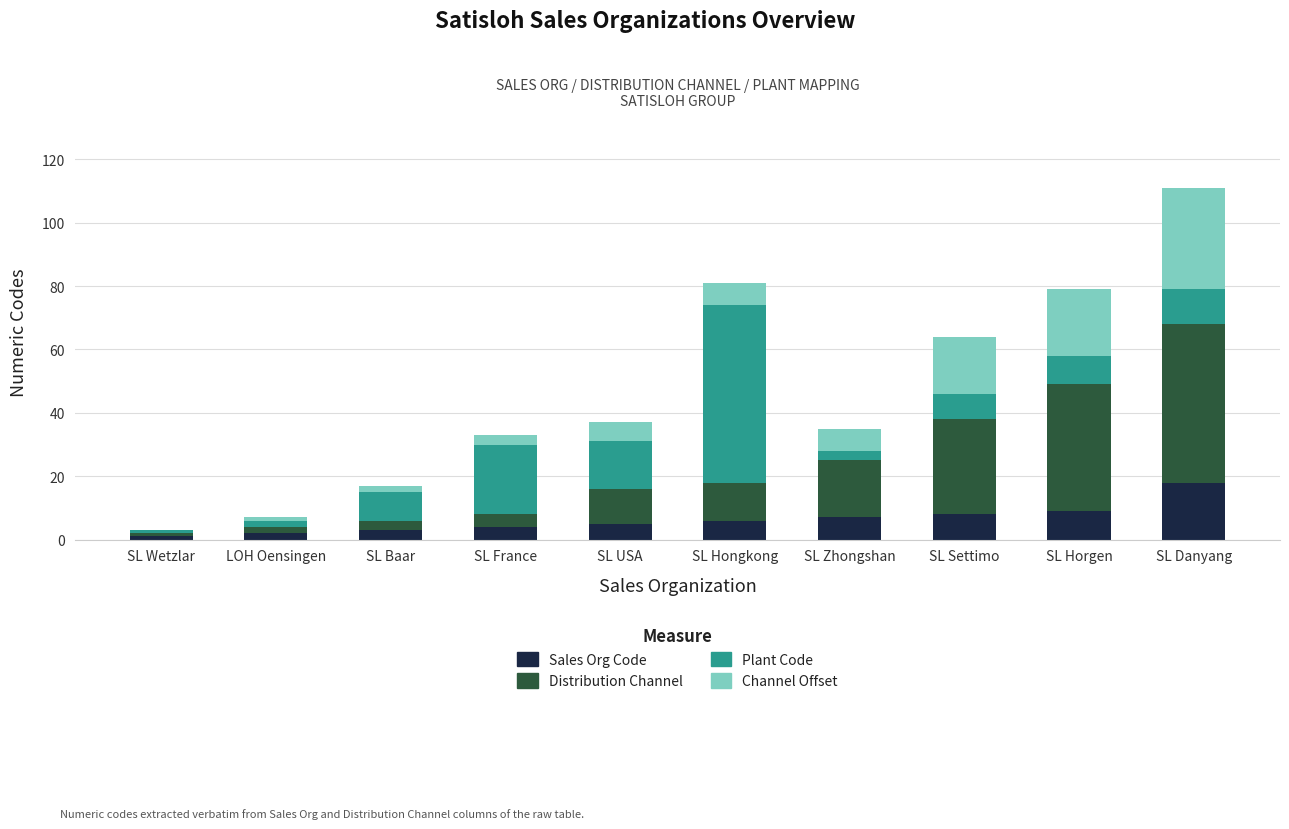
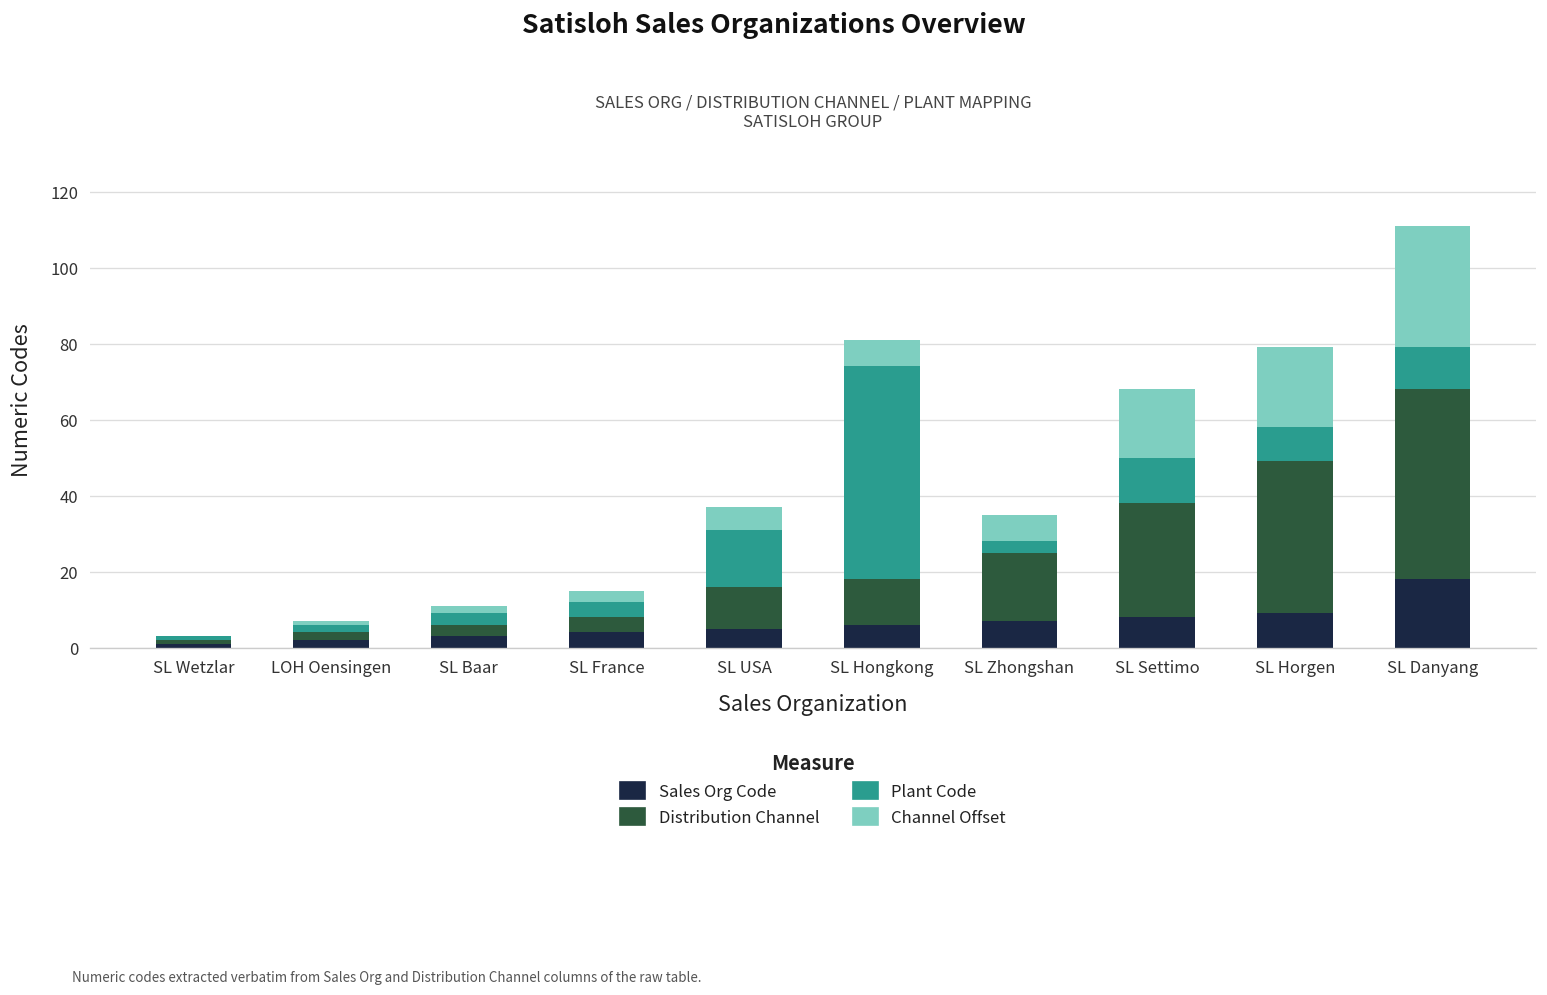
Plant Code, SL Baar: 9 -> 3
Plant Code, SL France: 22 -> 4
Plant Code, SL Settimo: 8 -> 12
